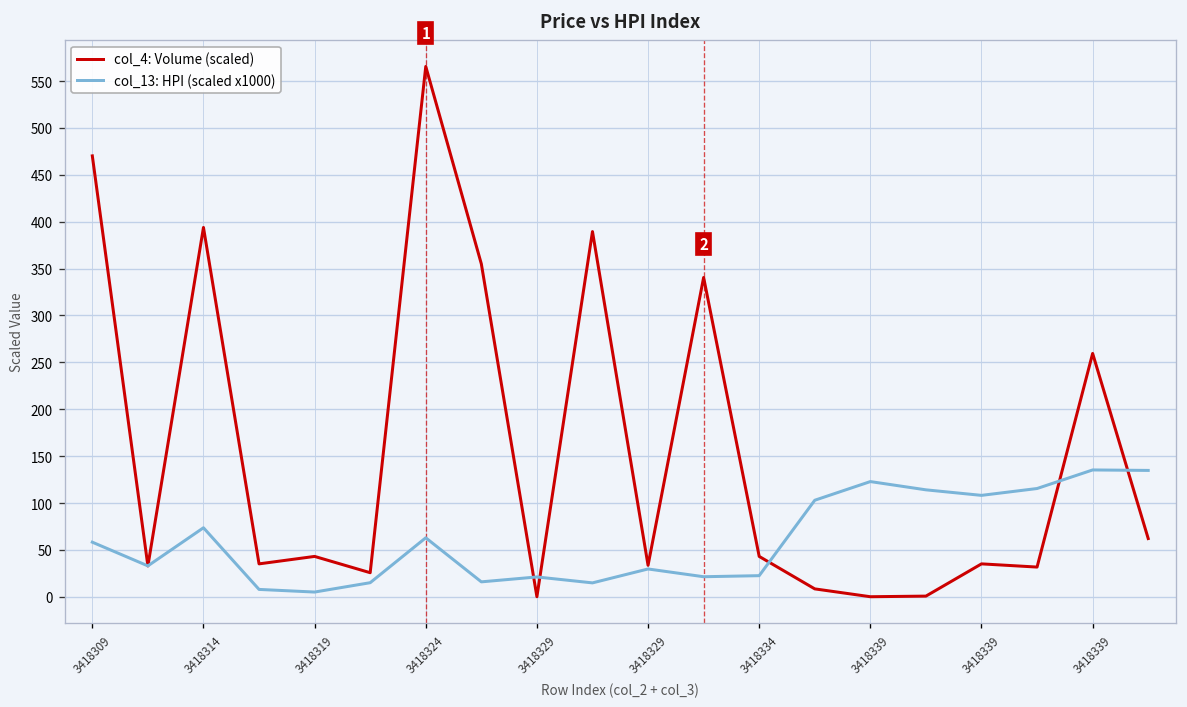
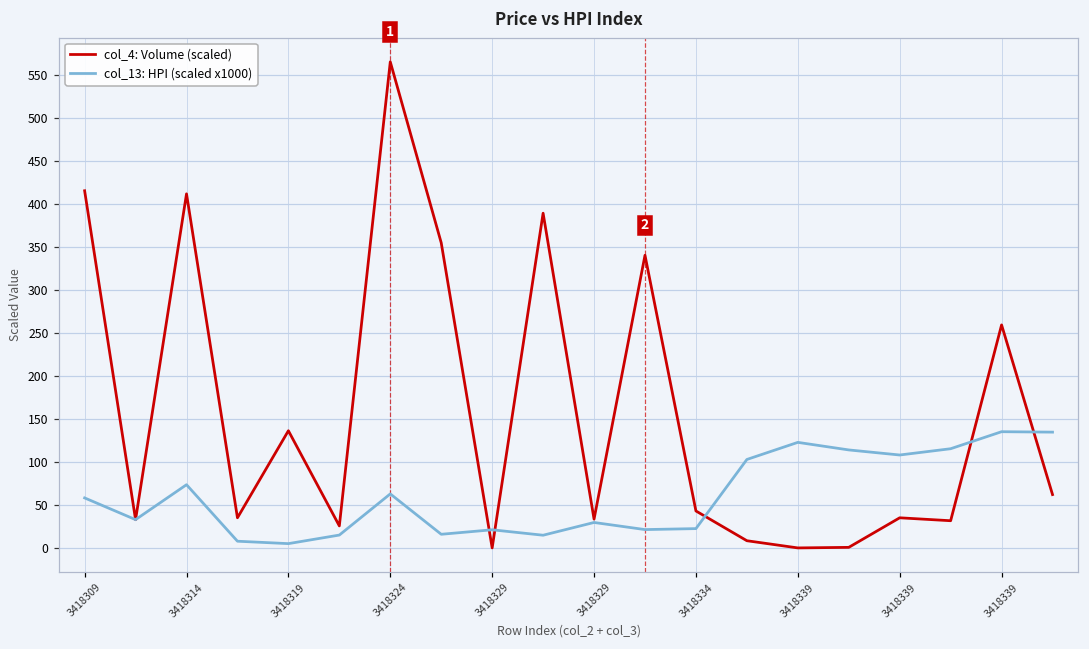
col_4: Volume (scaled), 3418309: 470 -> 420
col_4: Volume (scaled), 3418314: 390 -> 410
col_4: Volume (scaled), 3418319: 40 -> 140
